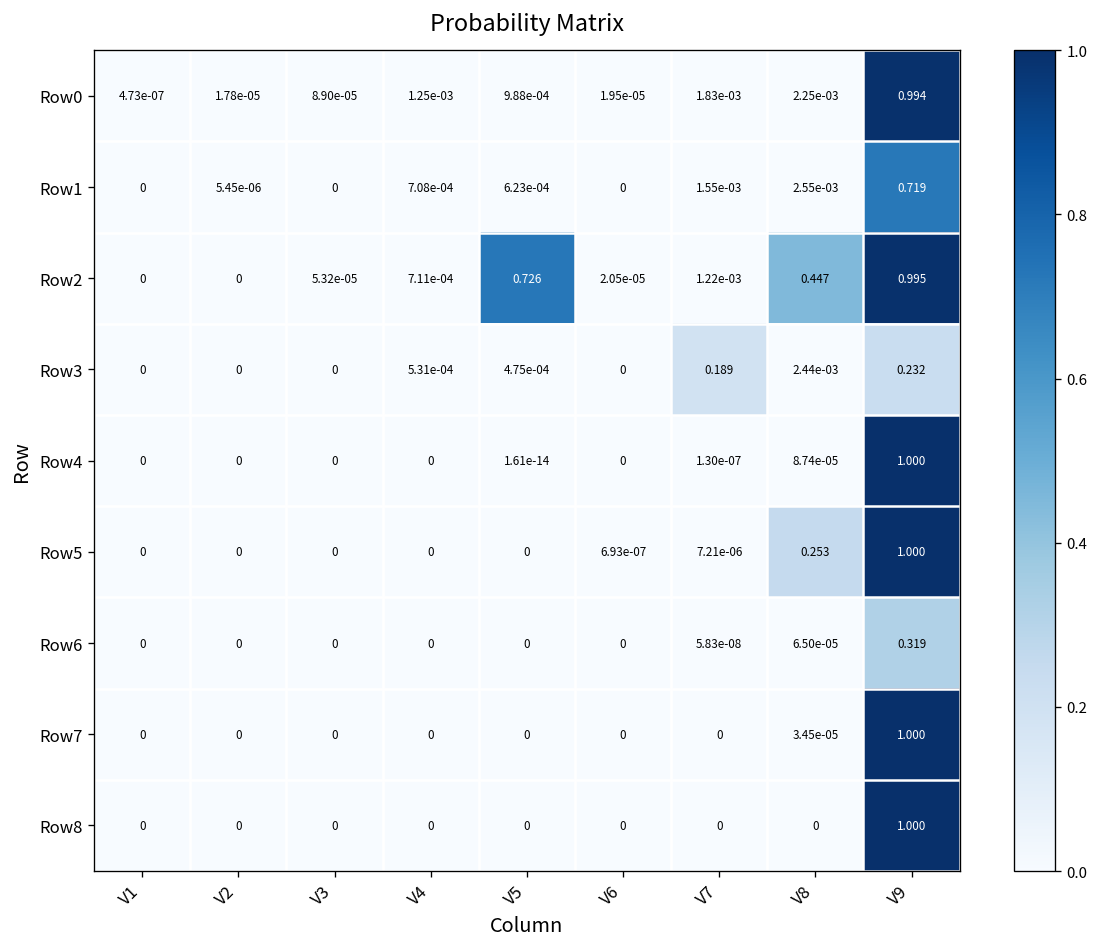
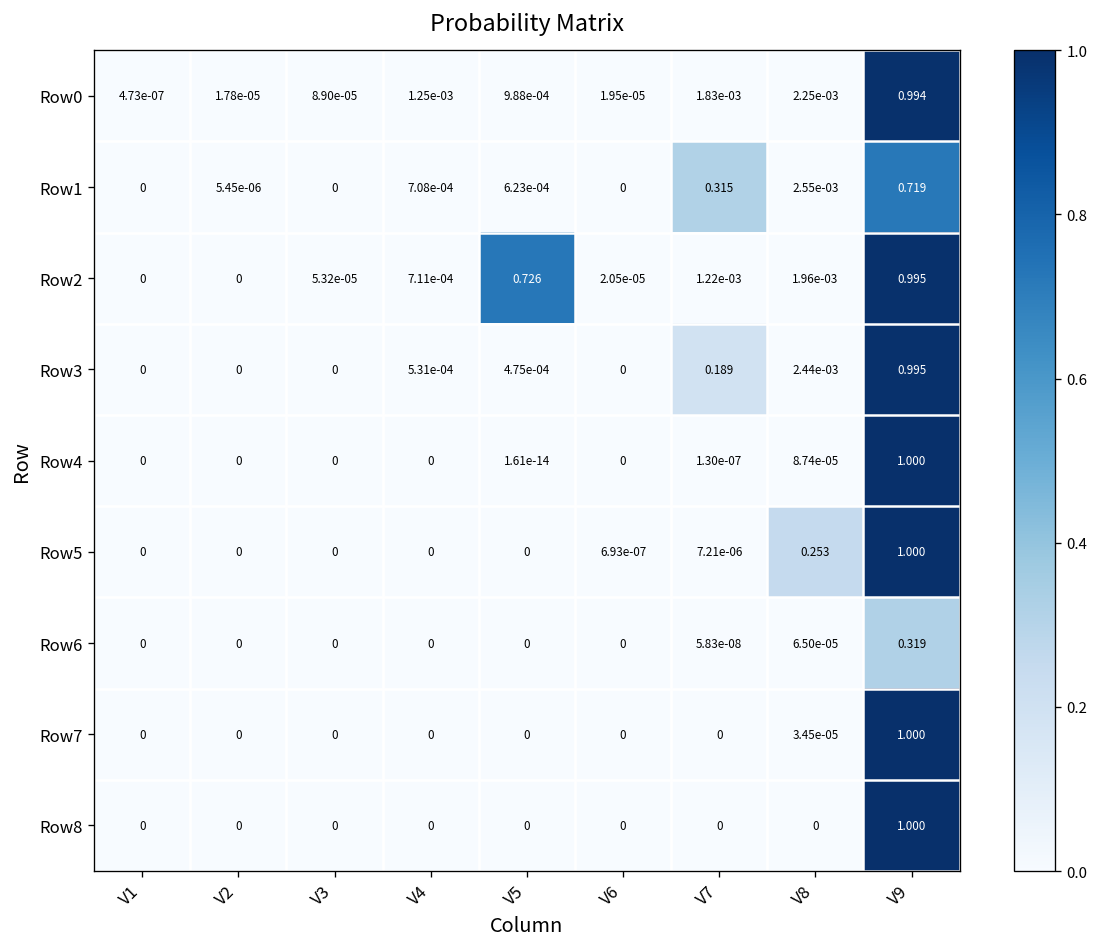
Row1, V7: 1.55e-03 -> 0.315
Row2, V8: 0.447 -> 1.96e-03
Row3, V9: 0.232 -> 0.995
